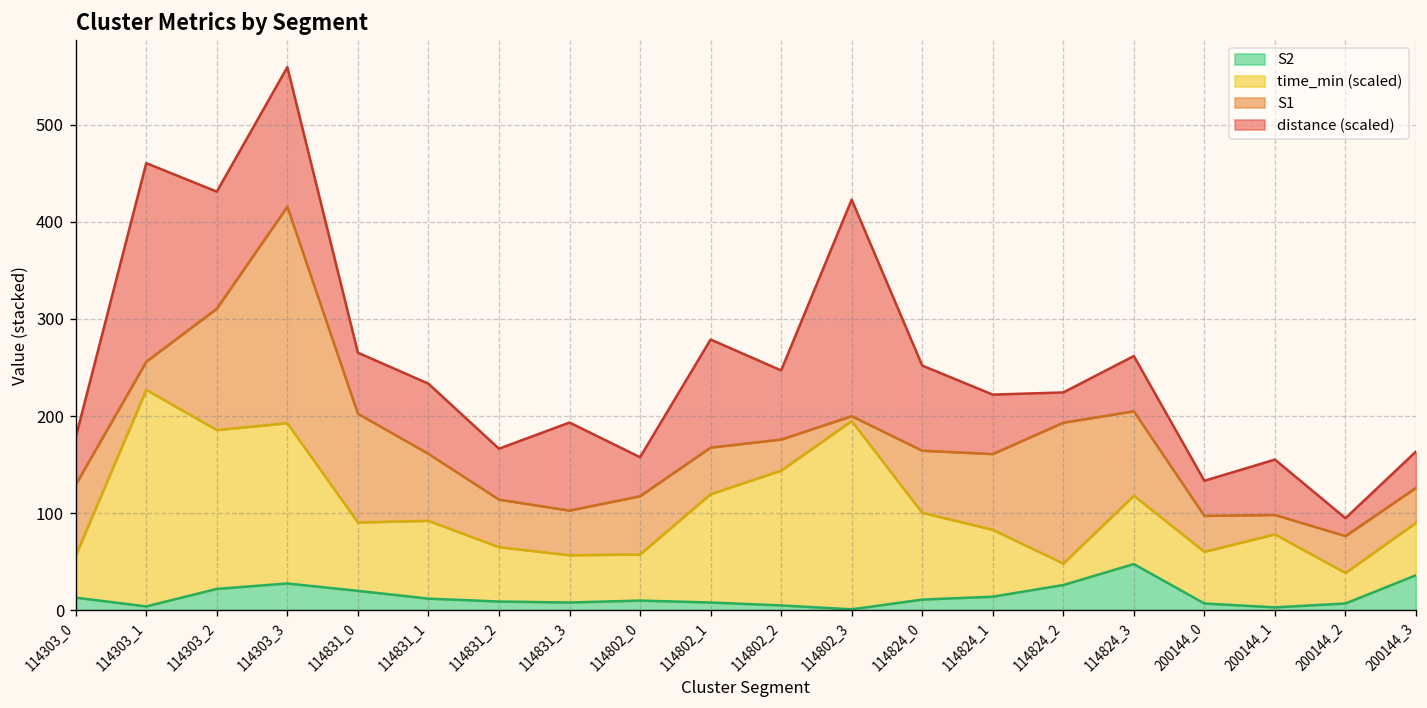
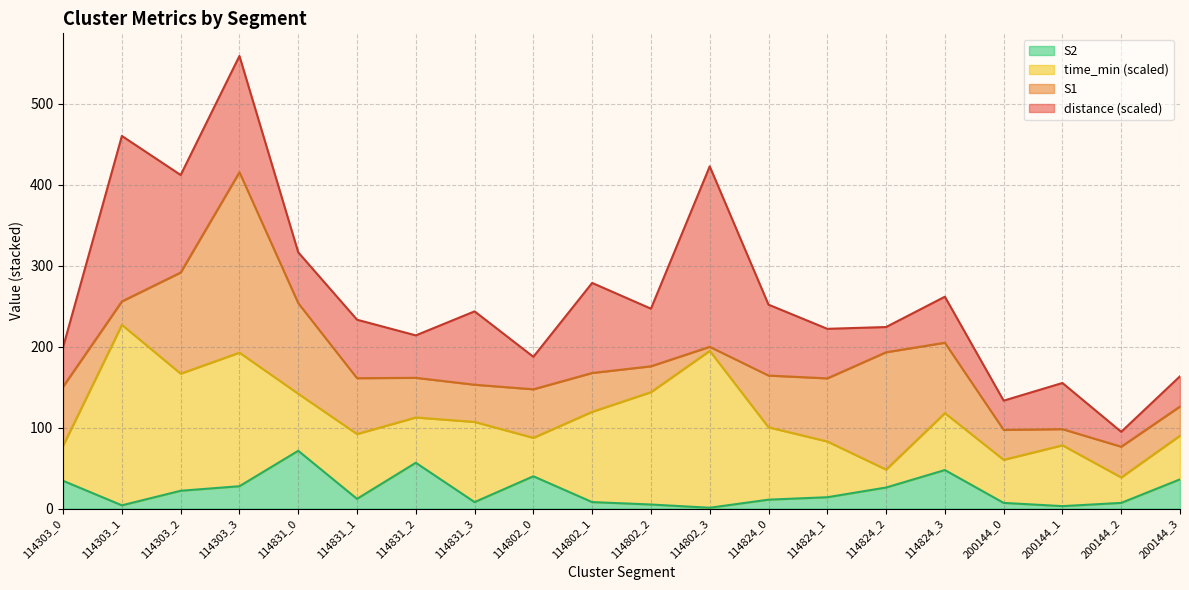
S2, 114303_0: 10 -> 30
time_min (scaled), 114303_2: 160 -> 140
S2, 114831_0: 20 -> 70
S2, 114831_2: 10 -> 60
time_min (scaled), 114831_3: 50 -> 100
S2, 114802_0: 10 -> 40
